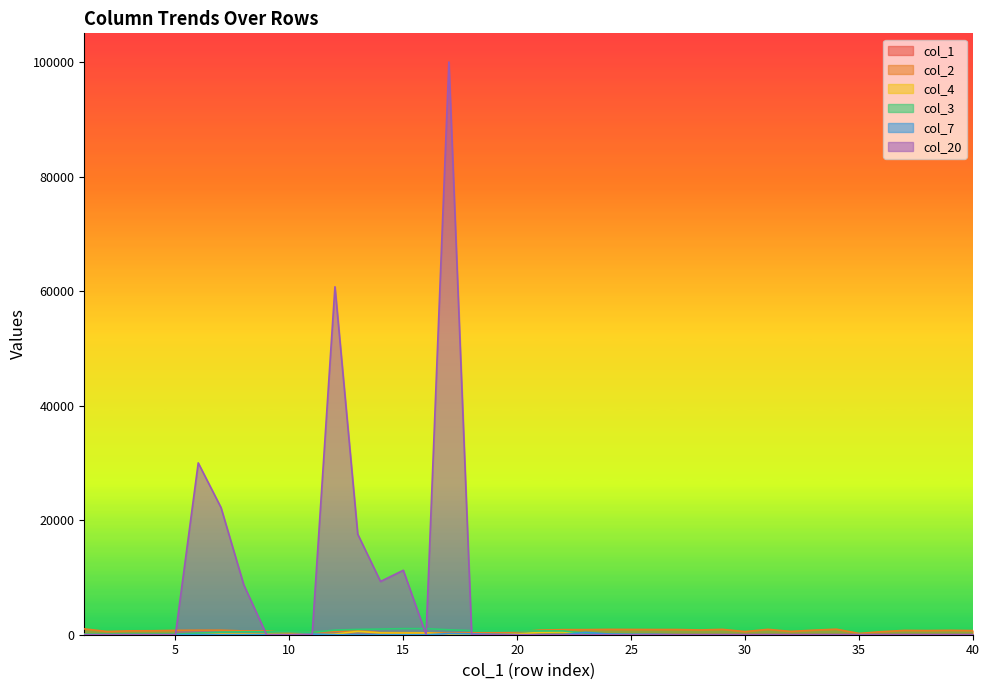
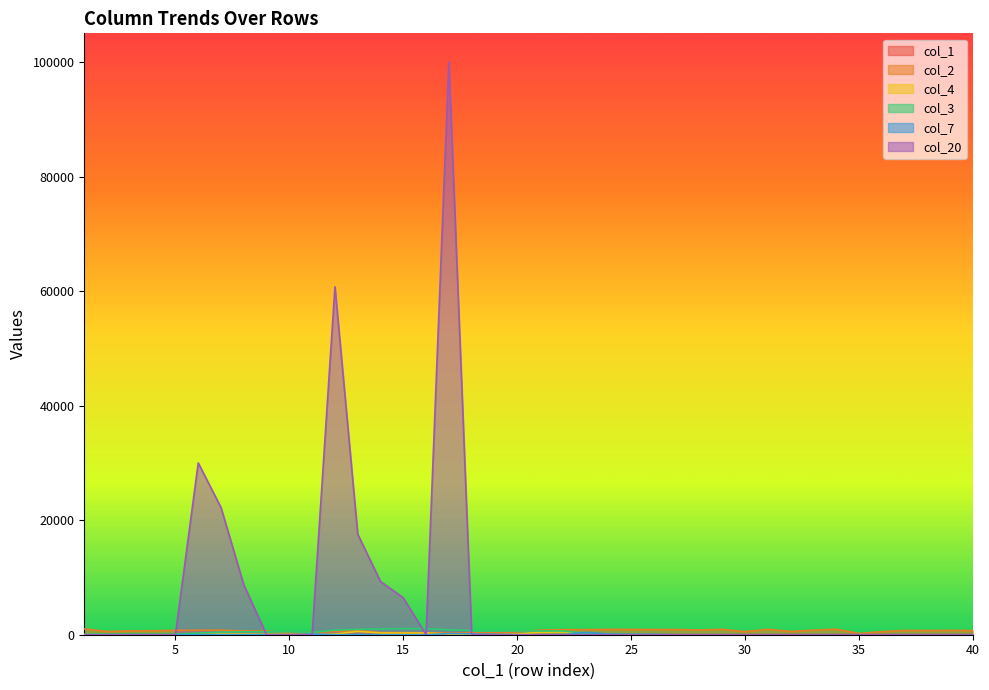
col_20, 15: 11000 -> 6000
